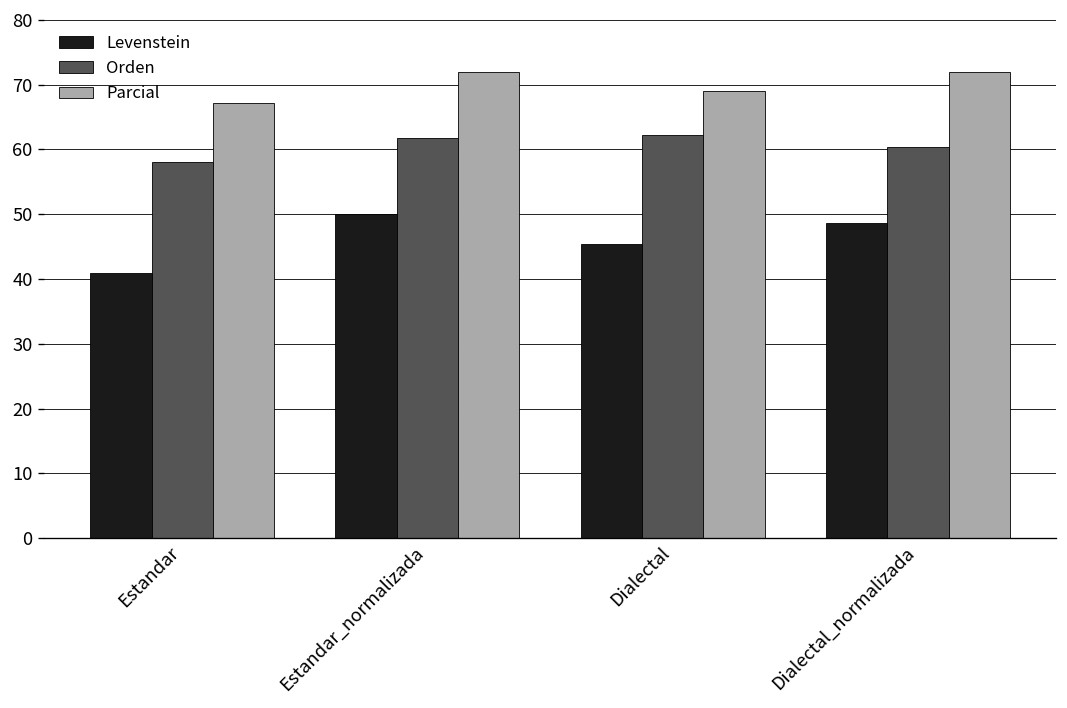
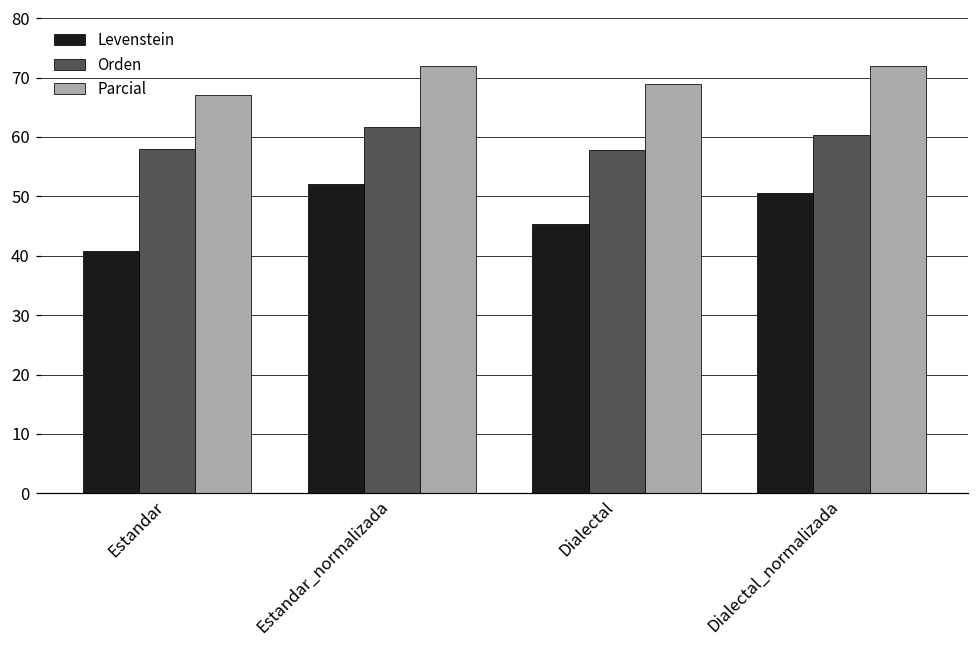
Levenstein, Estandar_normalizada: 50 -> 52
Orden, Dialectal: 62 -> 58
Levenstein, Dialectal_normalizada: 49 -> 51
